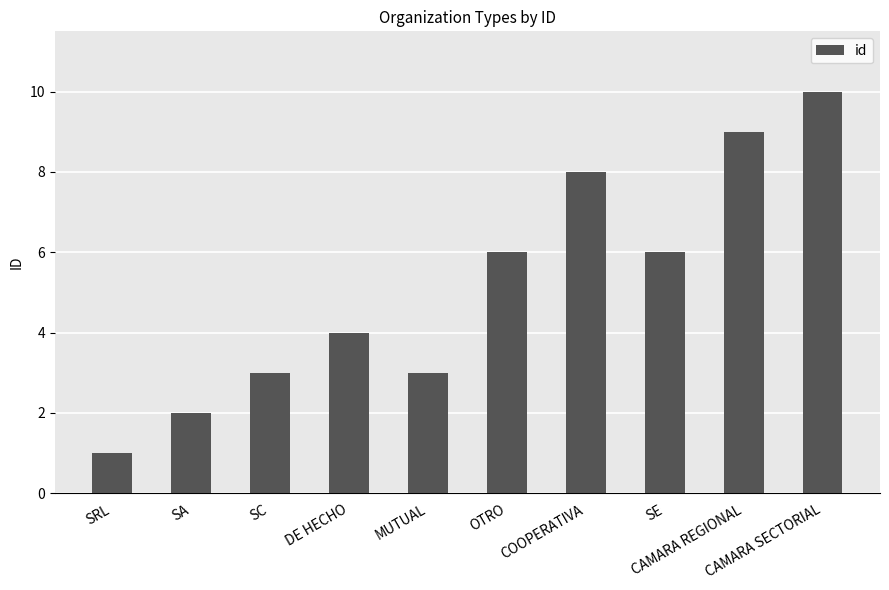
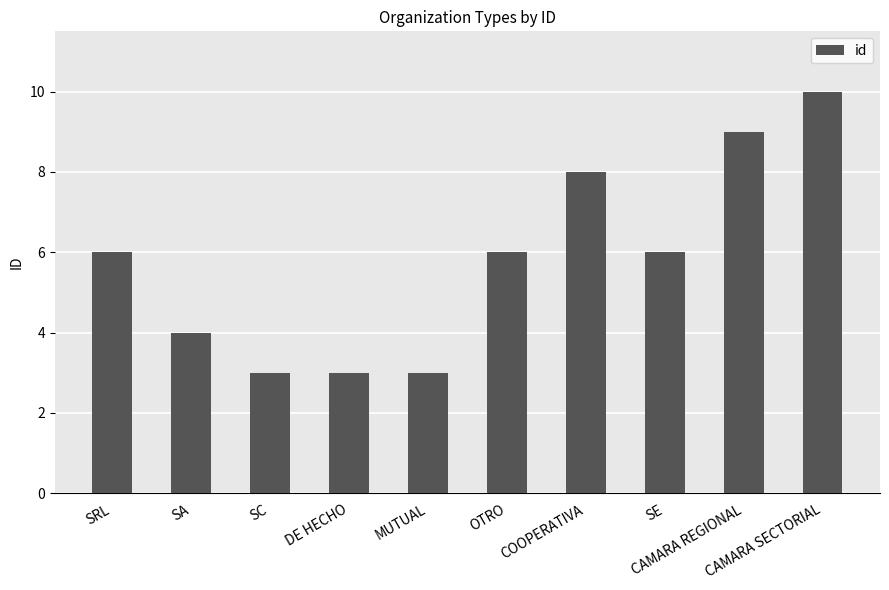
SRL: 1 -> 6
SA: 2 -> 4
DE HECHO: 4 -> 3
